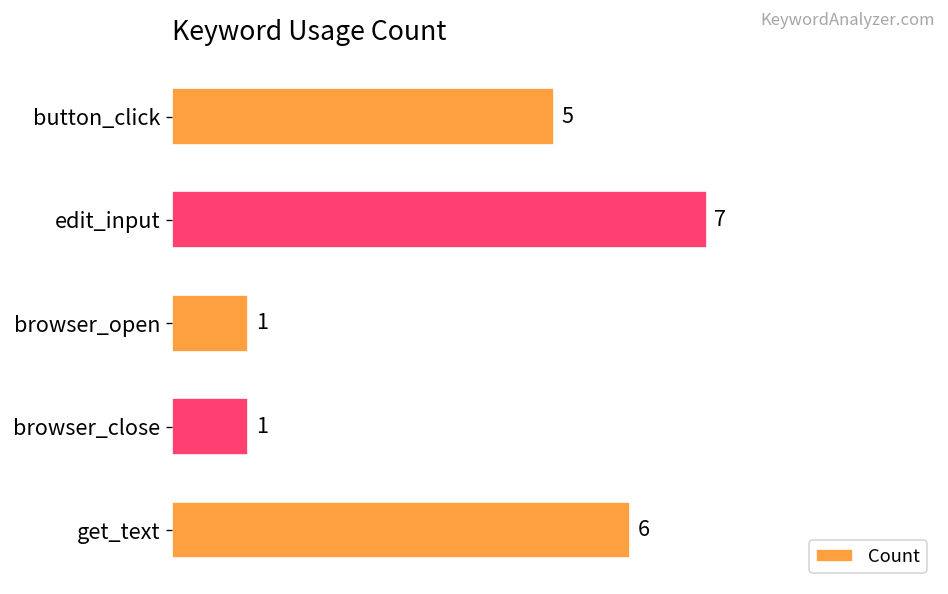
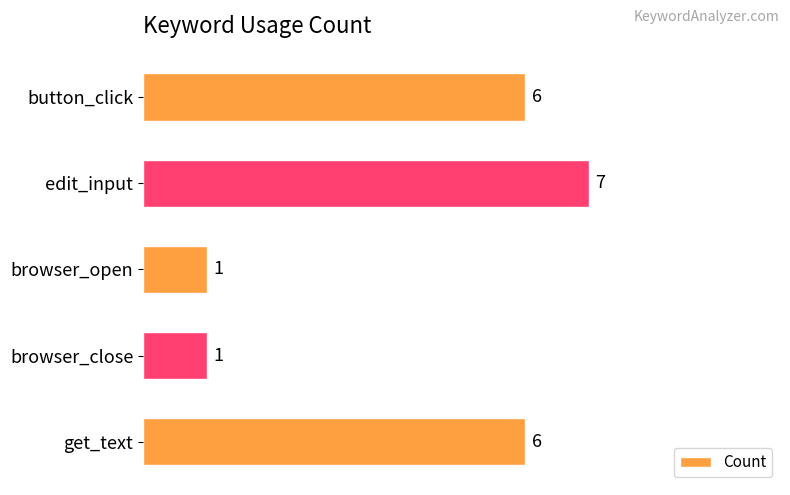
button_click: 5 -> 6
